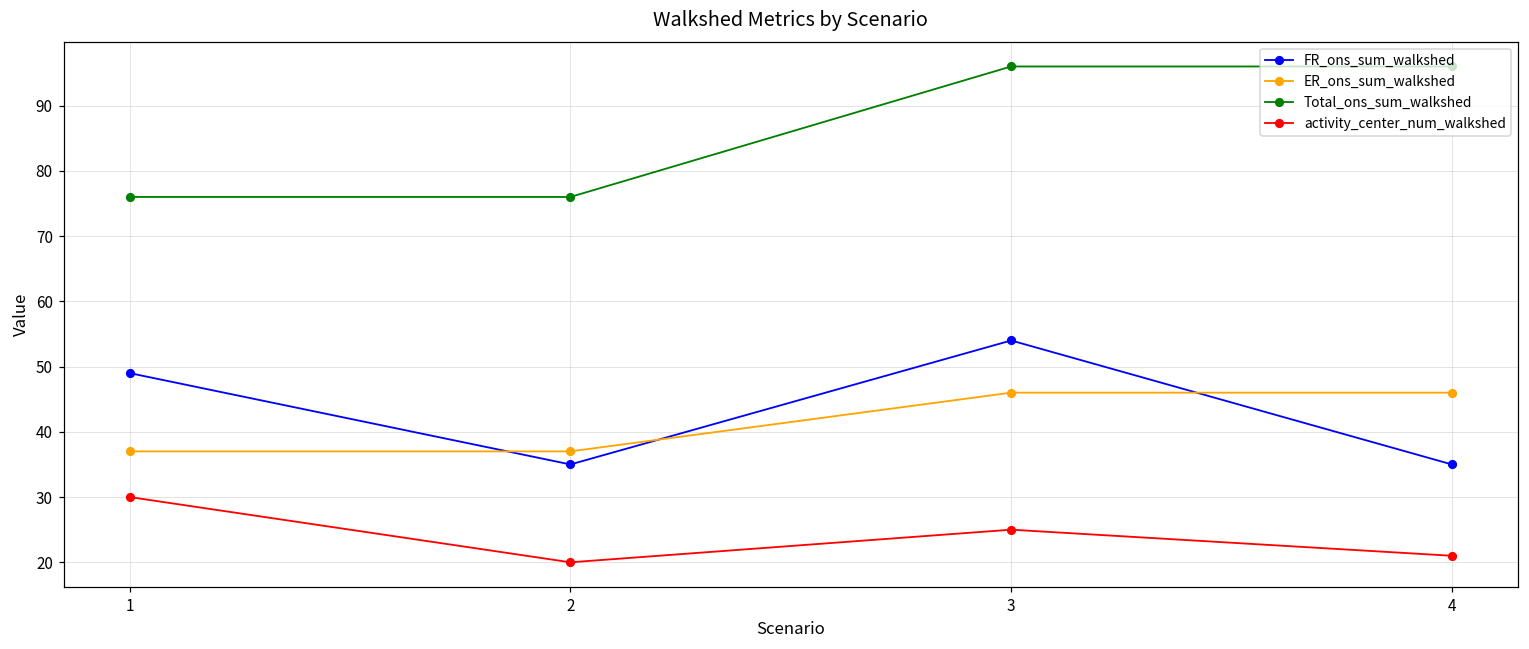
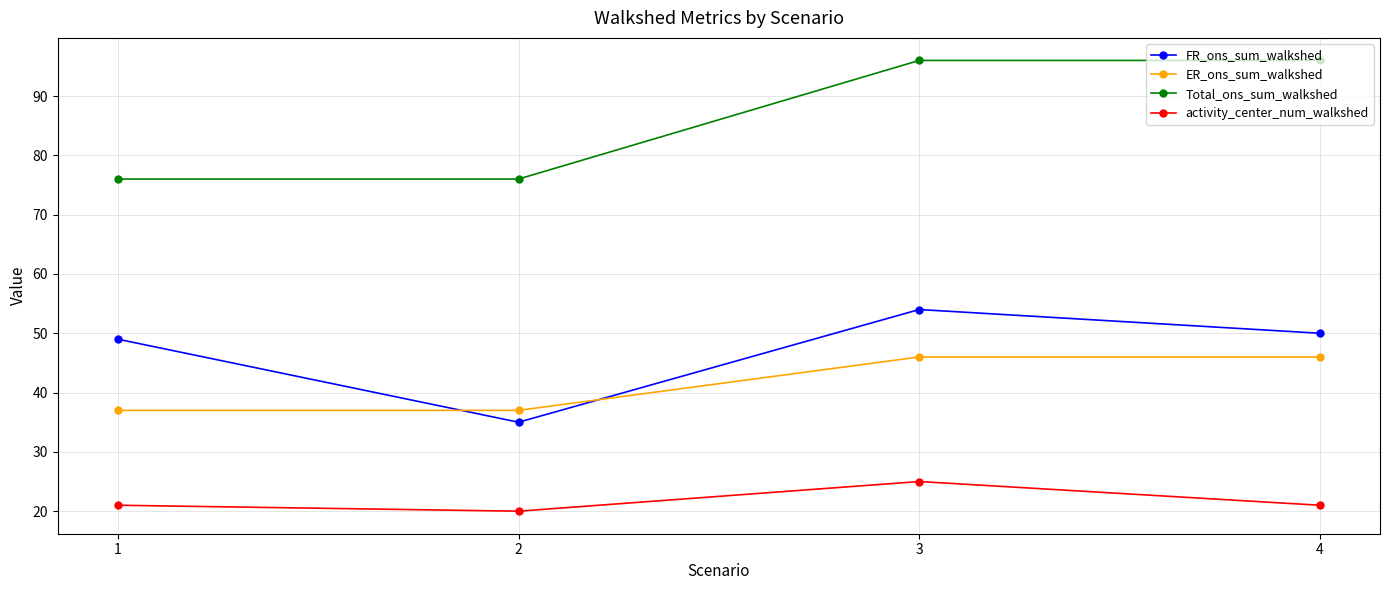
activity_center_num_walkshed, 1: 30 -> 21
FR_ons_sum_walkshed, 4: 35 -> 50
